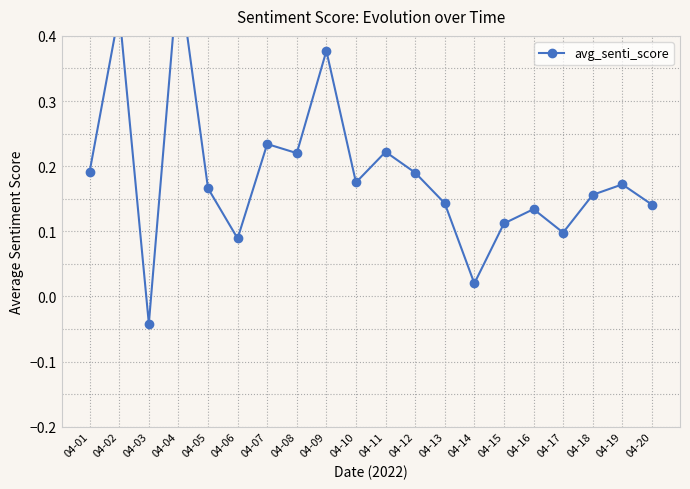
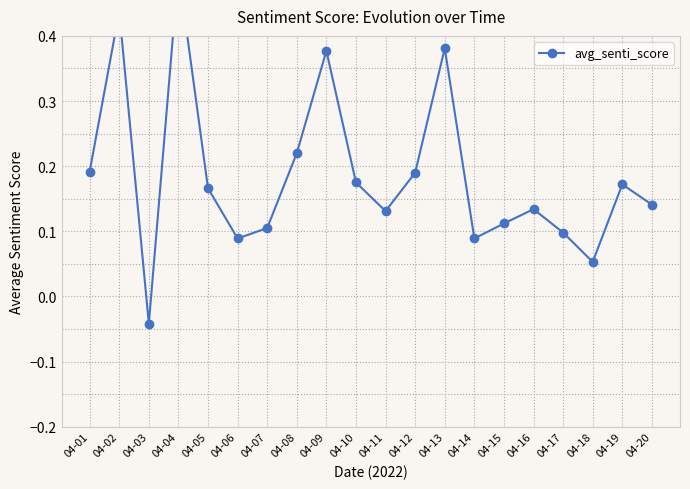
04-07: 0.23 -> 0.11
04-11: 0.22 -> 0.13
04-13: 0.14 -> 0.38
04-14: 0.02 -> 0.09
04-18: 0.16 -> 0.05
